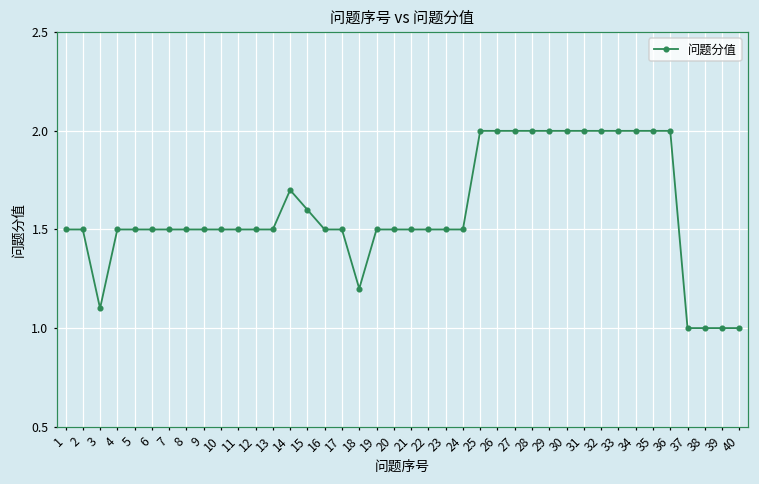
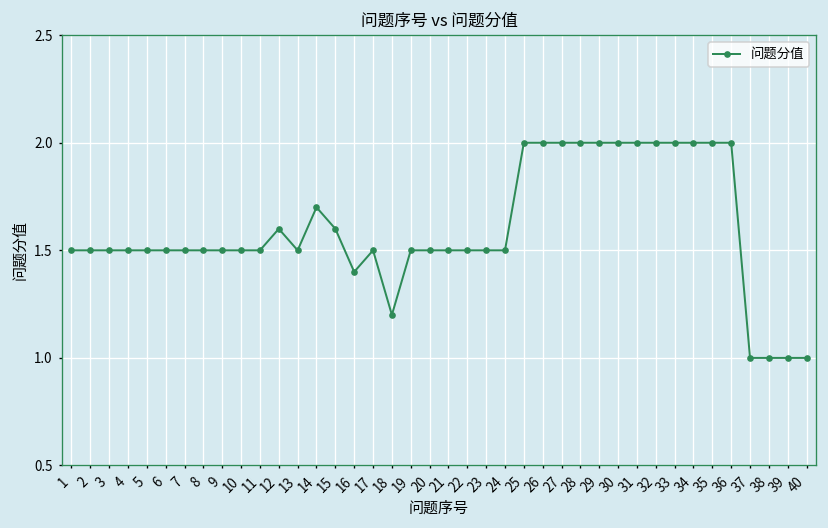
3: 1.1 -> 1.5
12: 1.5 -> 1.6
16: 1.5 -> 1.4
